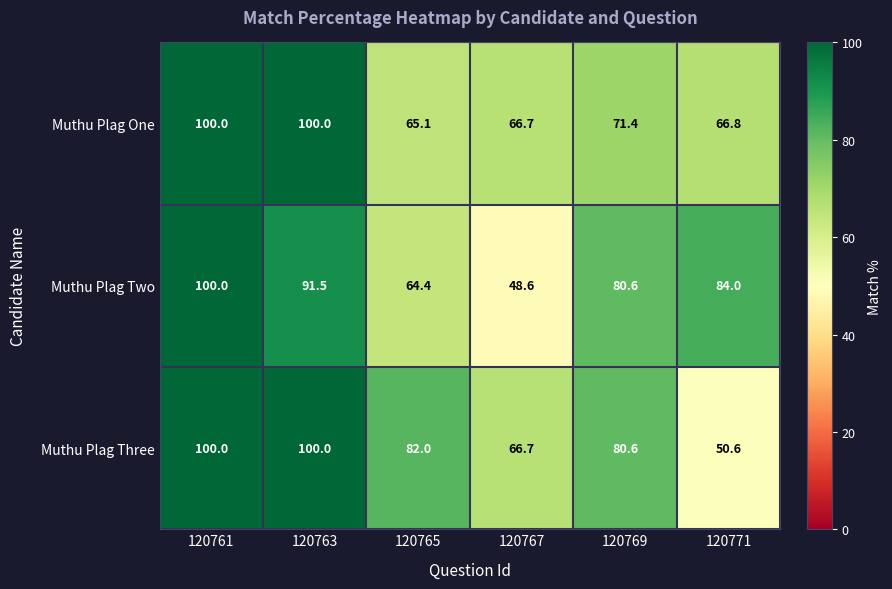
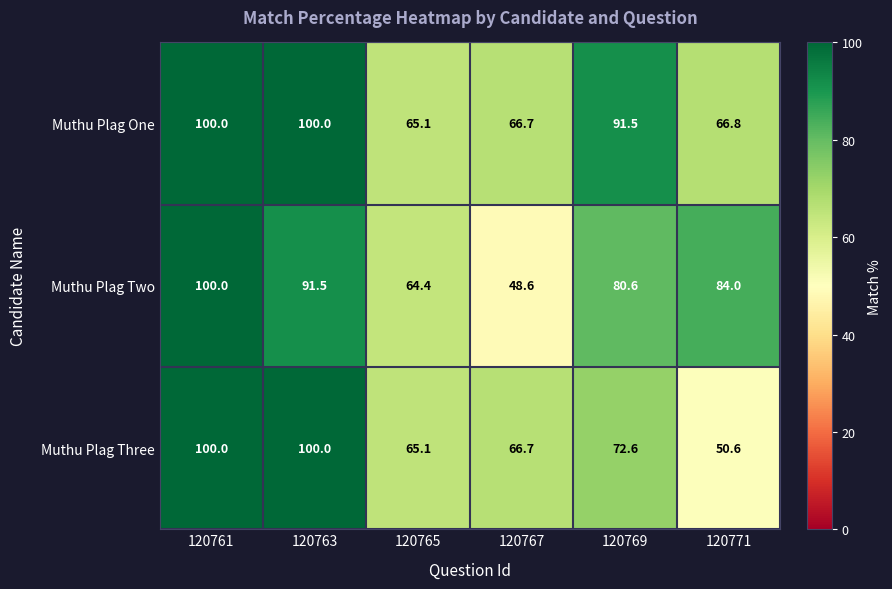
Muthu Plag One, 120769: 71.4 -> 91.5
Muthu Plag Three, 120765: 82.0 -> 65.1
Muthu Plag Three, 120769: 80.6 -> 72.6
